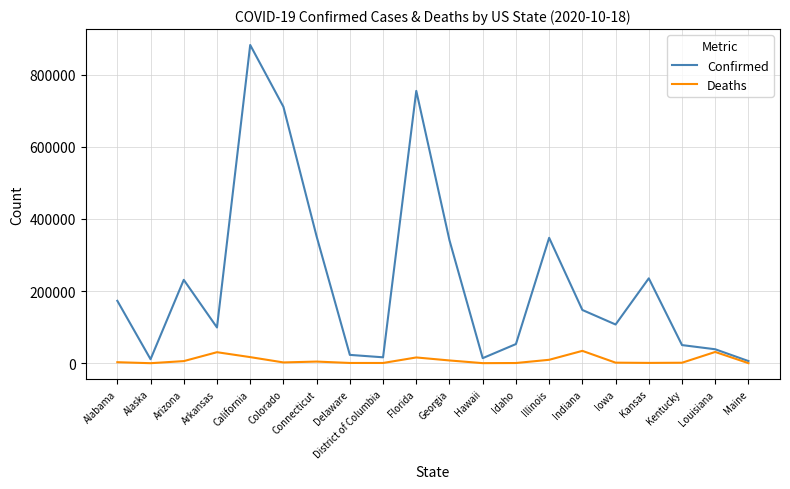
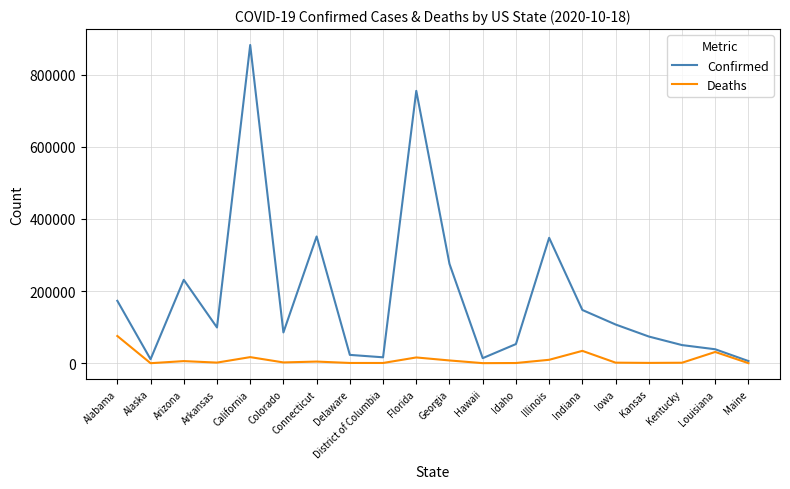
Deaths, Alabama: 0 -> 80000
Deaths, Arkansas: 30000 -> 0
Confirmed, Colorado: 710000 -> 90000
Confirmed, Georgia: 340000 -> 280000
Confirmed, Kansas: 240000 -> 70000
